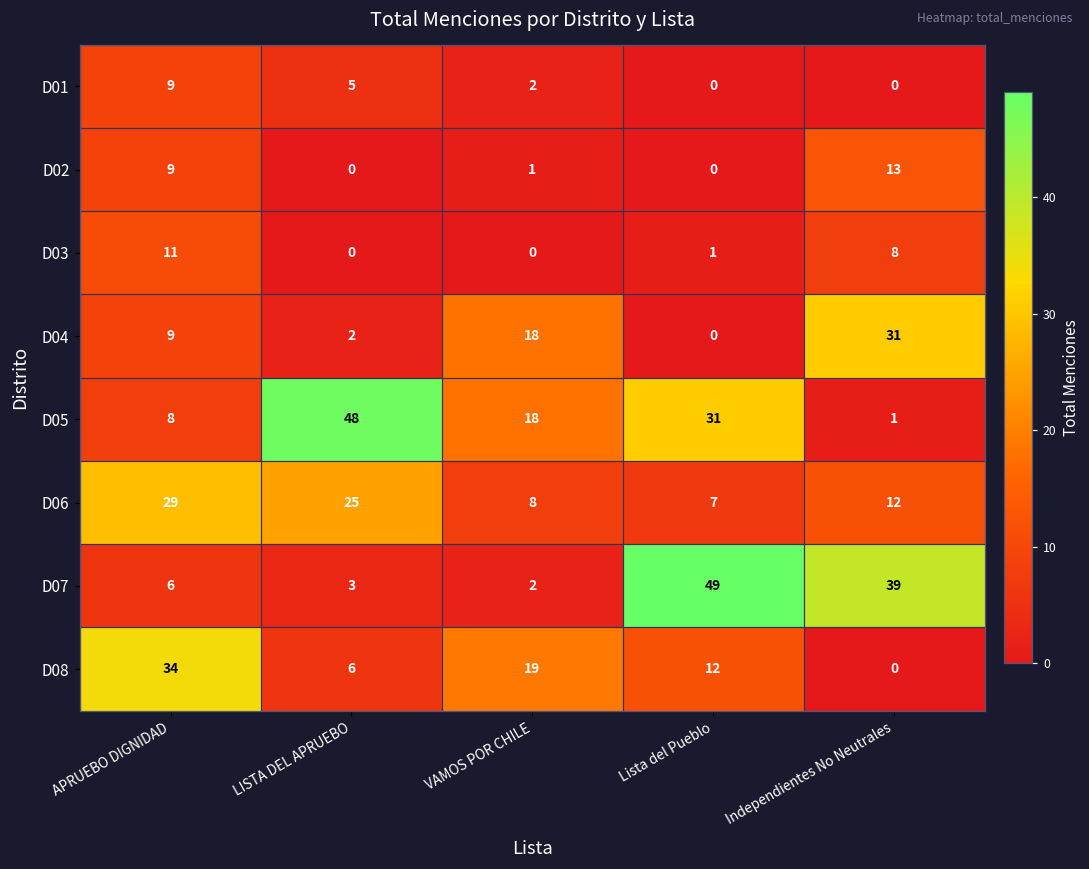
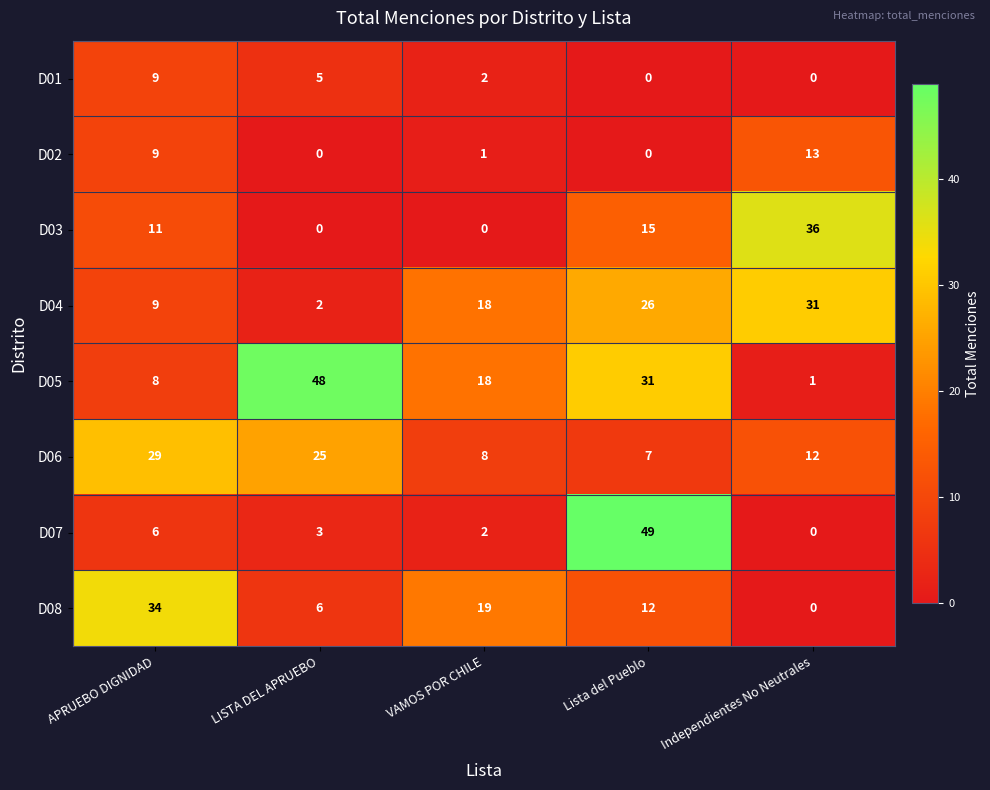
D03, Lista del Pueblo: 1 -> 15
D03, Independientes No Neutrales: 8 -> 36
D04, Lista del Pueblo: 0 -> 26
D07, Independientes No Neutrales: 39 -> 0
